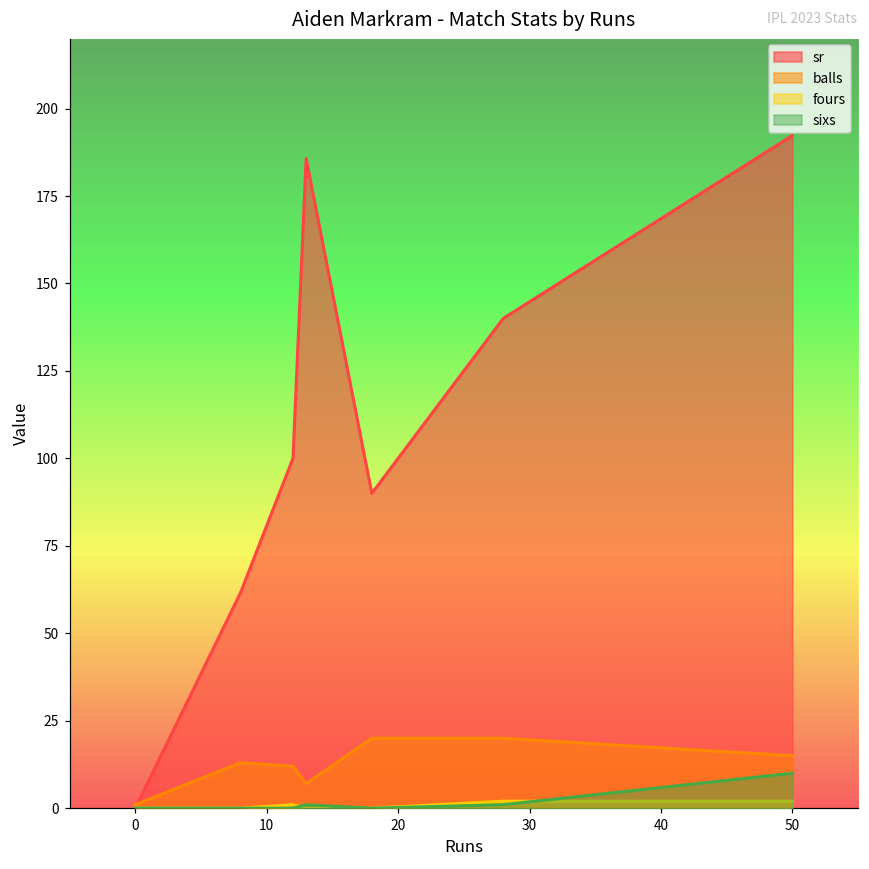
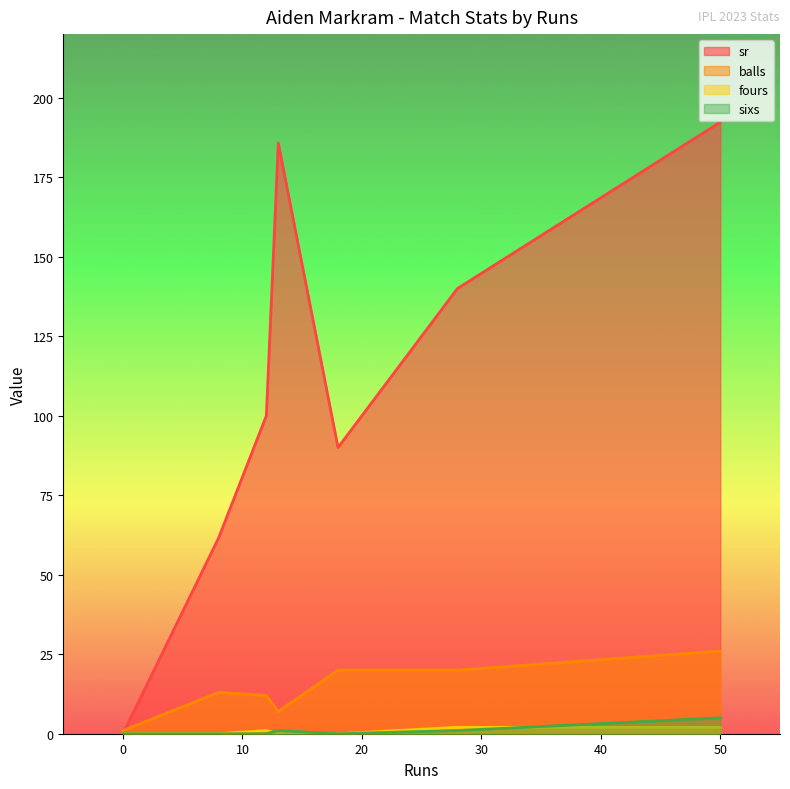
balls, 50: 15 -> 26
sixs, 50: 10 -> 5
